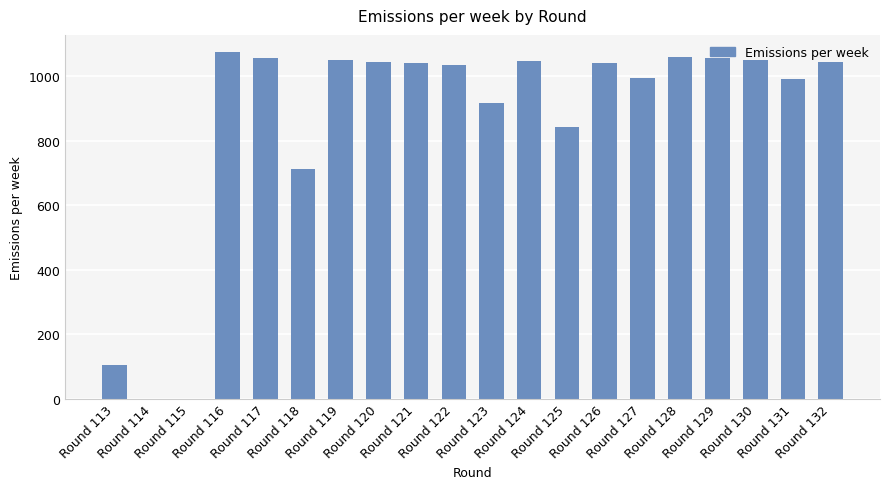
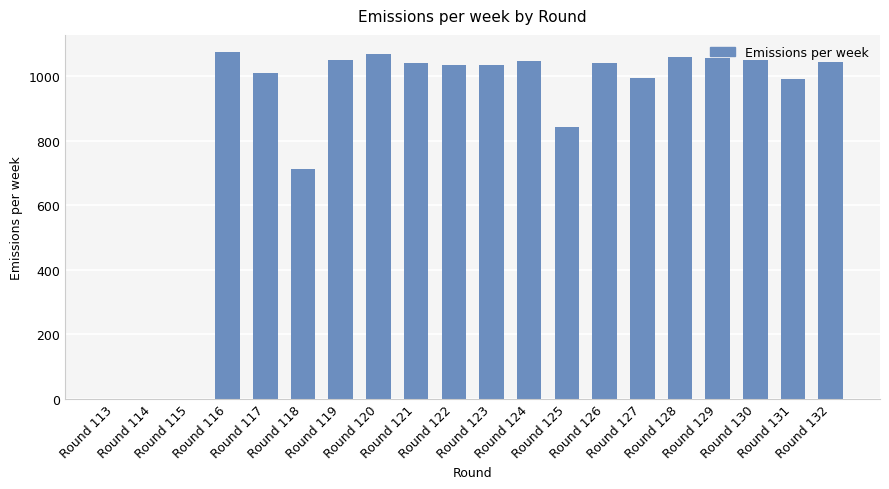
Round 113: 100 -> 0
Round 117: 1060 -> 1010
Round 120: 1040 -> 1070
Round 123: 920 -> 1030
